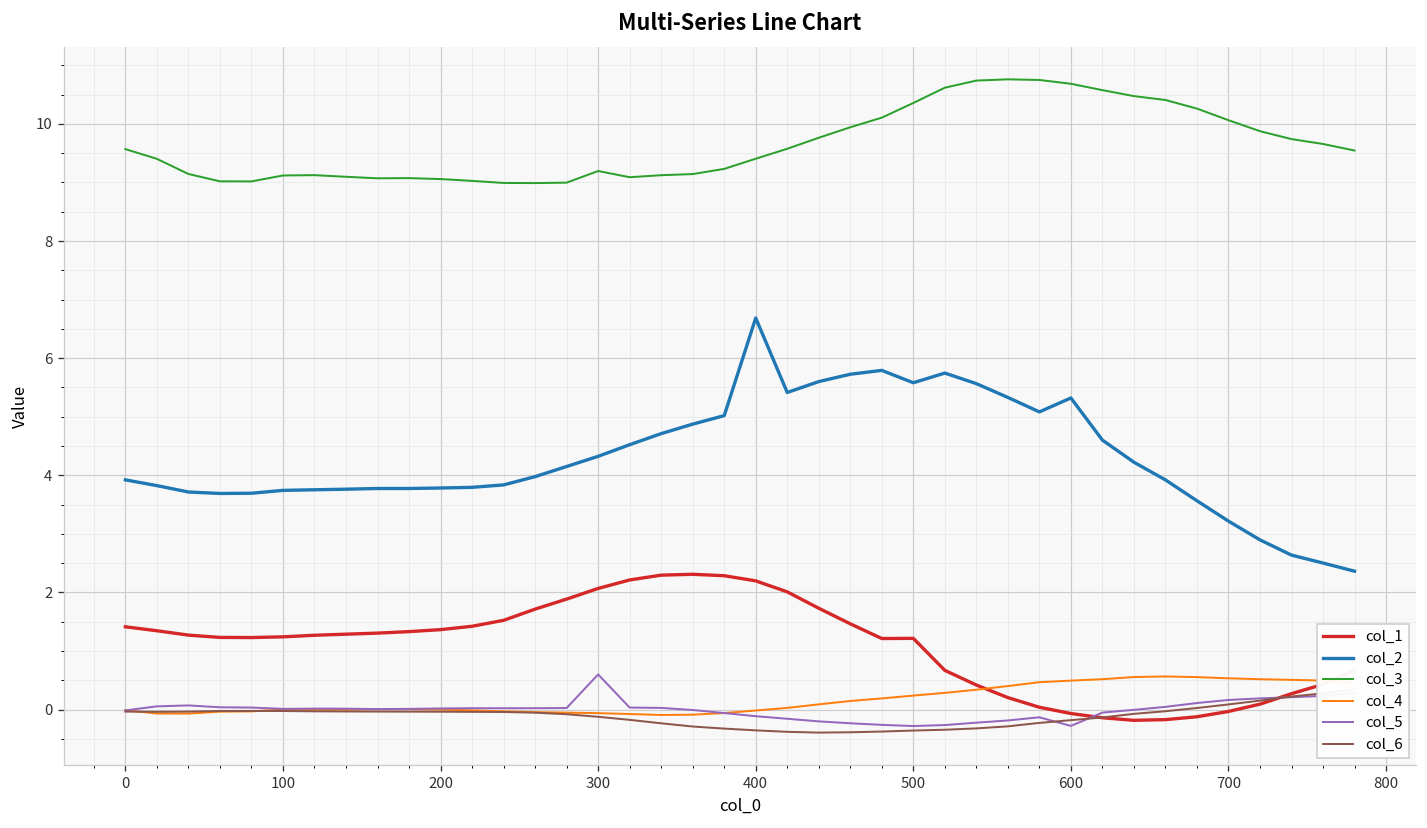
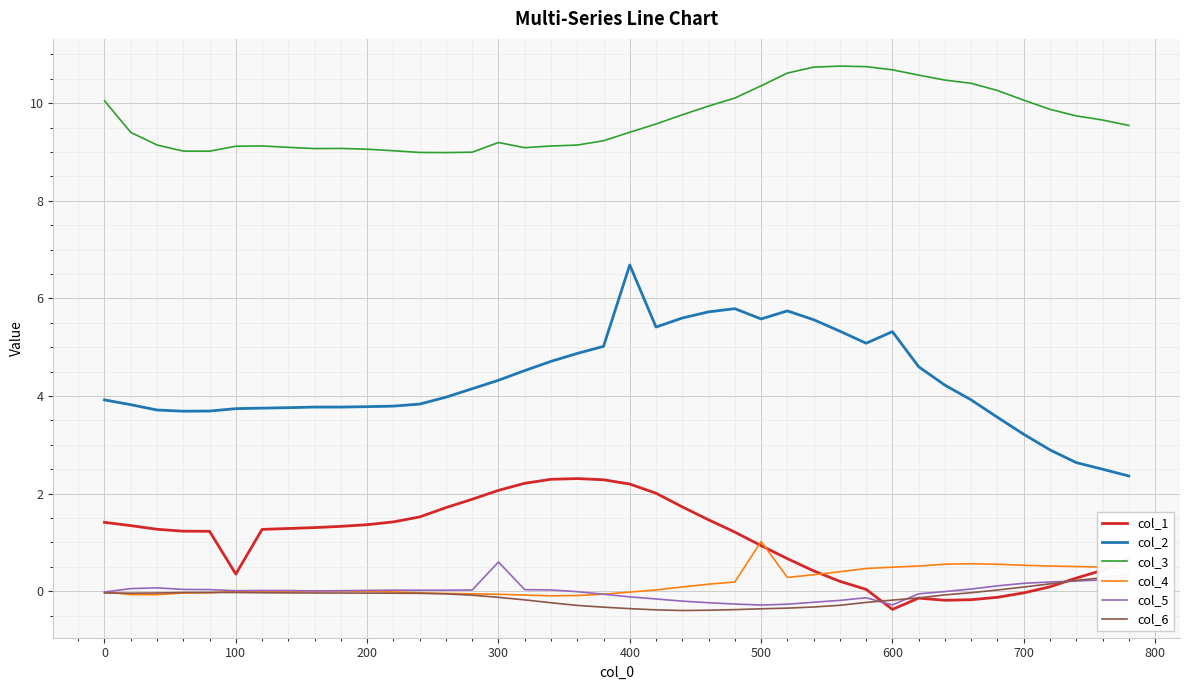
col_3, 0: 9.6 -> 10.1
col_1, 100: 1.2 -> 0.4
col_1, 500: 1.2 -> 0.9
col_4, 500: 0.2 -> 1.0
col_1, 600: -0.1 -> -0.4
